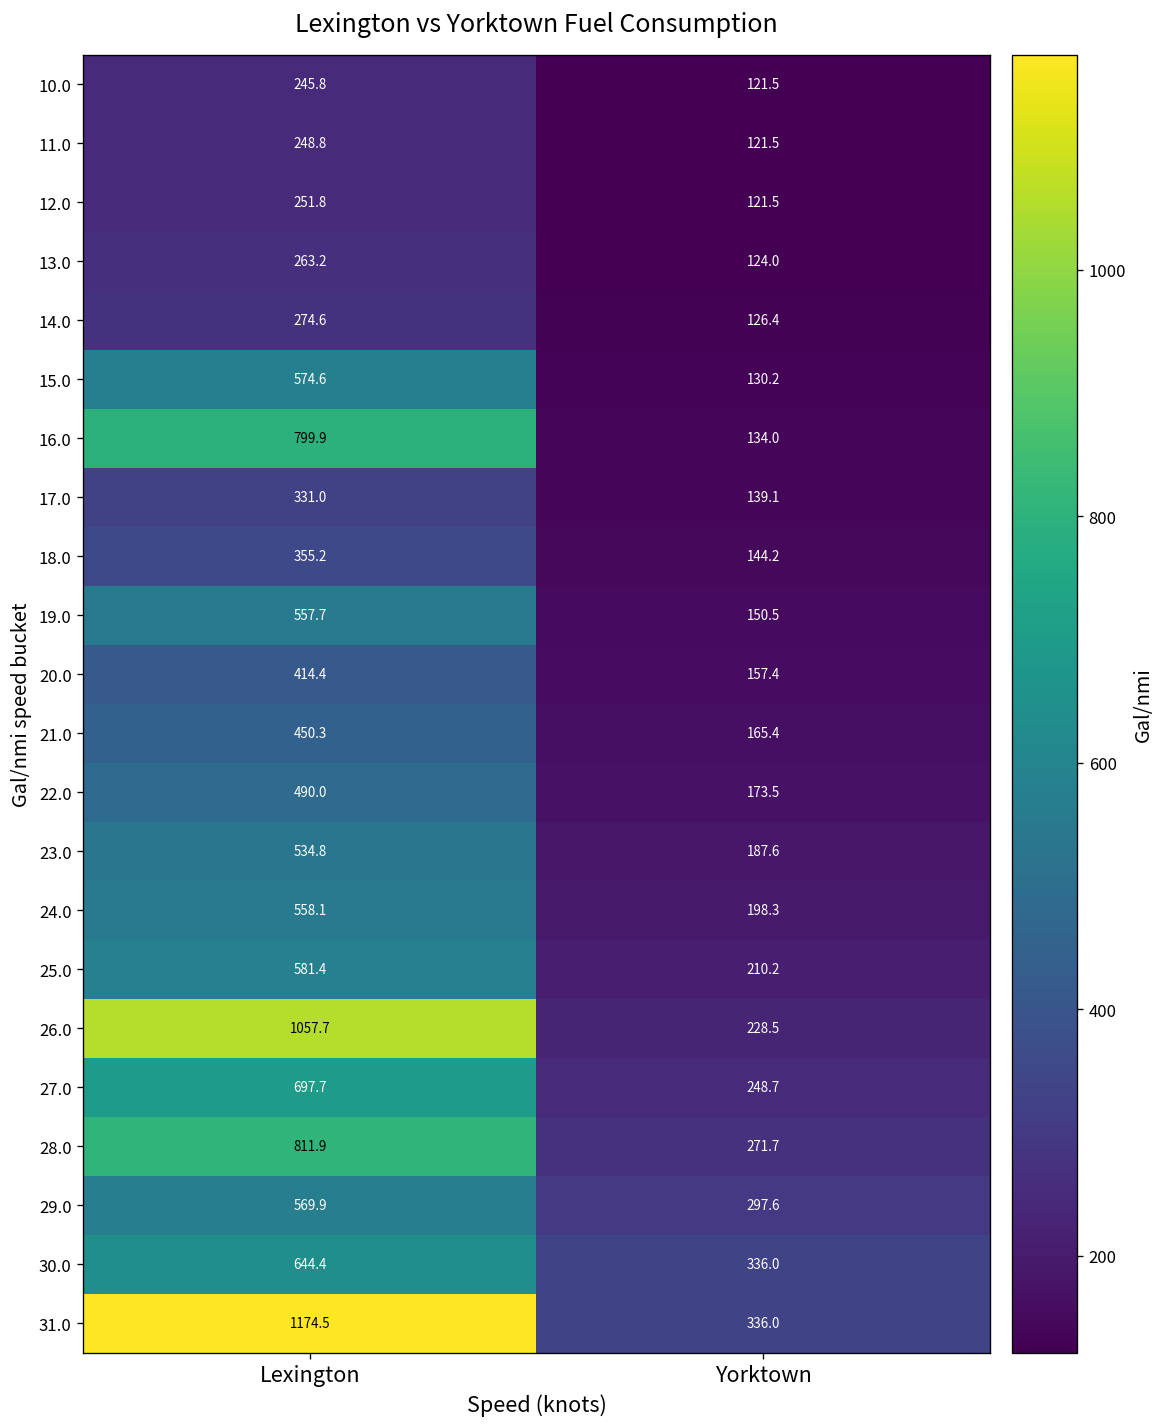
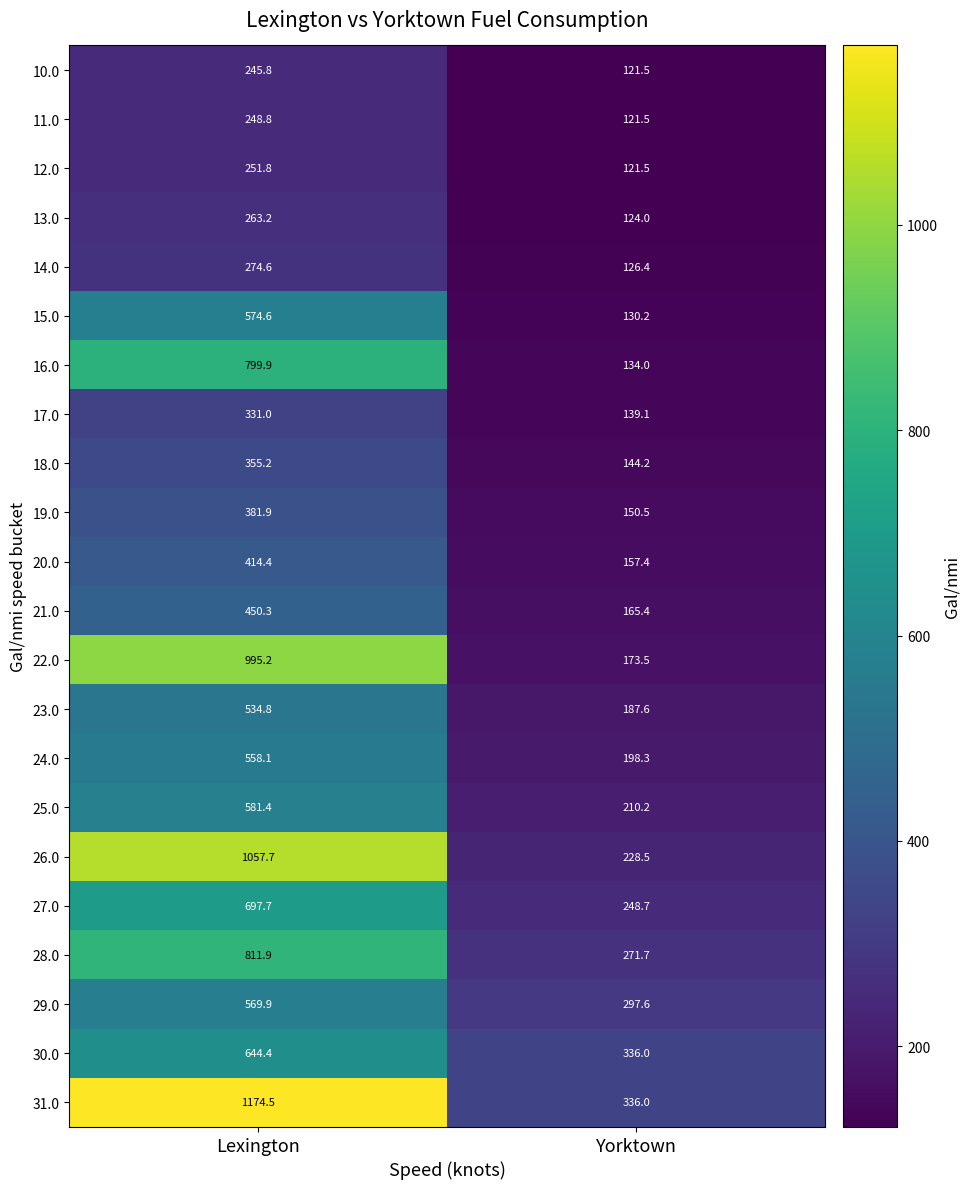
19.0, Lexington: 557.7 -> 381.9
22.0, Lexington: 490.0 -> 995.2
